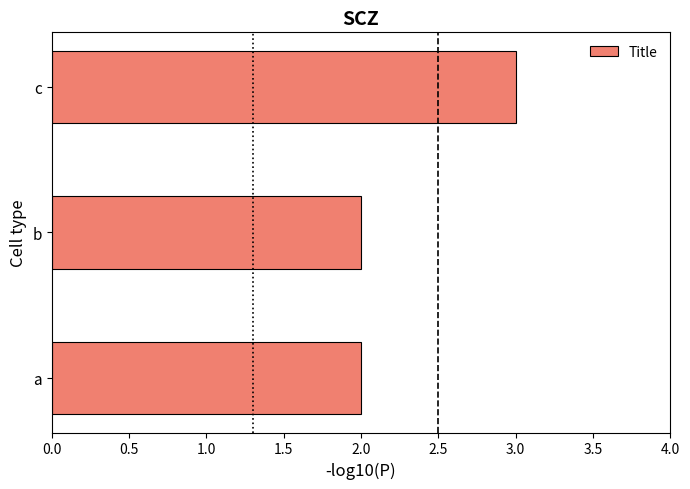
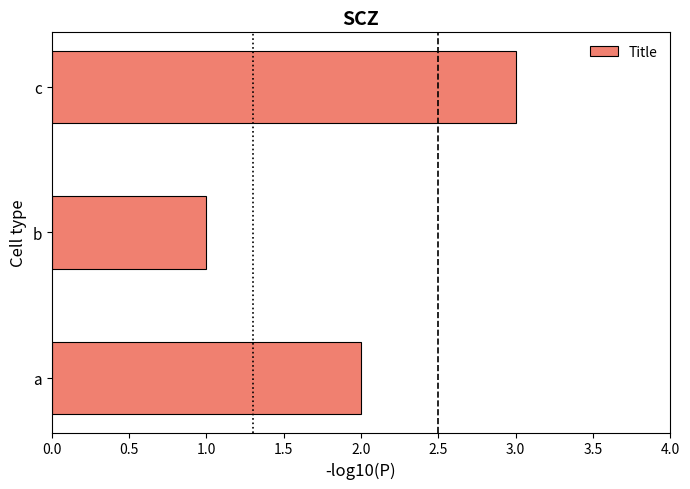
b: 2 -> 1
